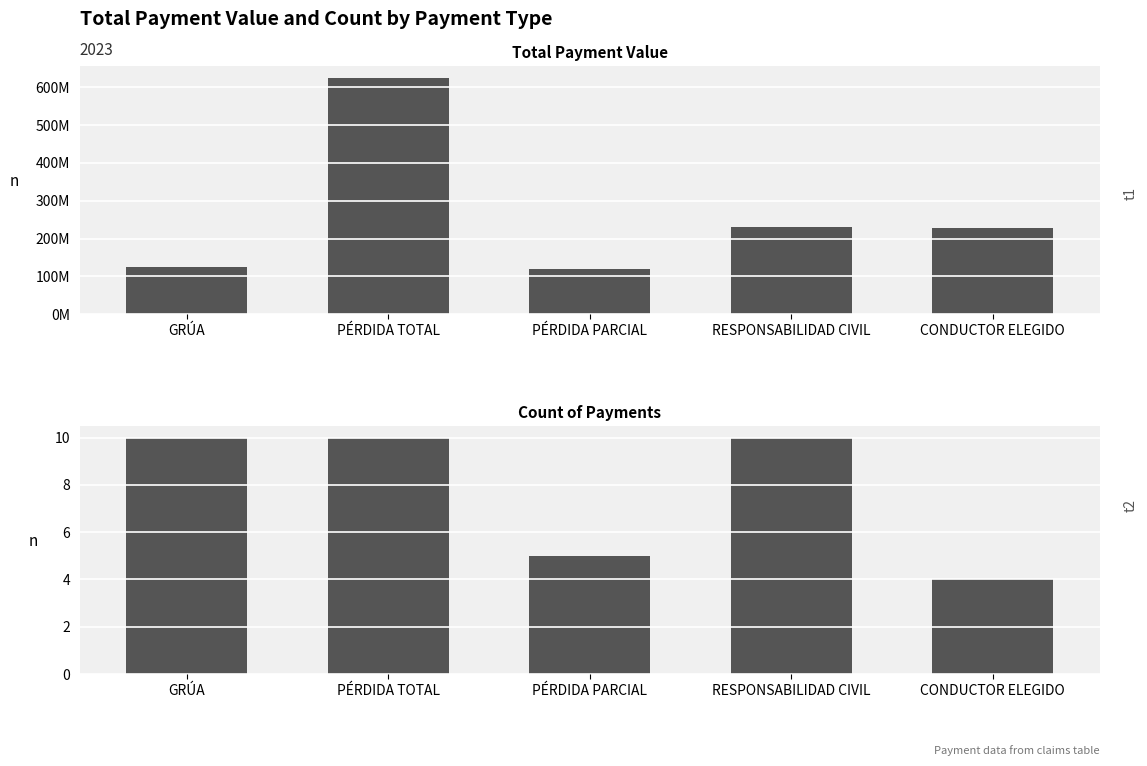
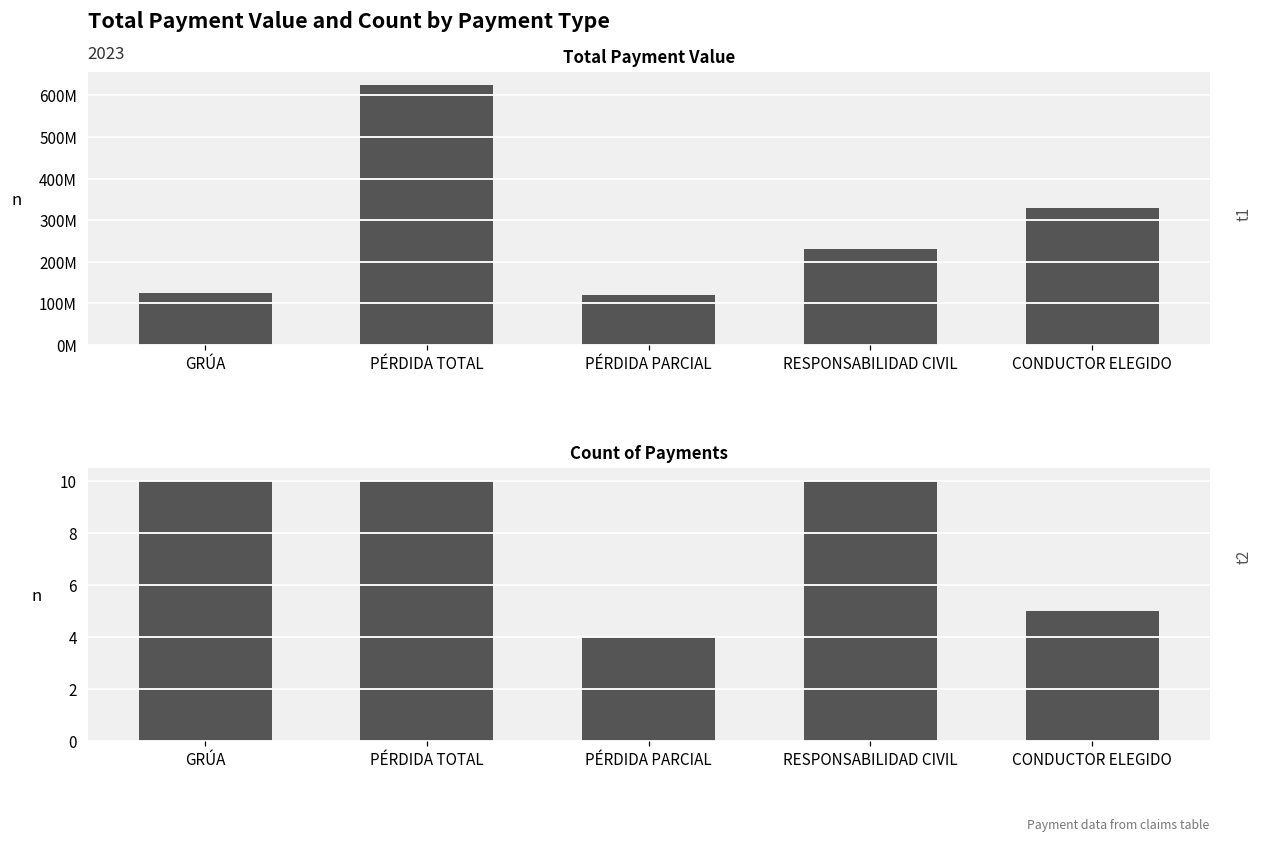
Total Payment Value, CONDUCTOR ELEGIDO: 230000000 -> 330000000
Count of Payments, PÉRDIDA PARCIAL: 5 -> 4
Count of Payments, CONDUCTOR ELEGIDO: 4 -> 5
